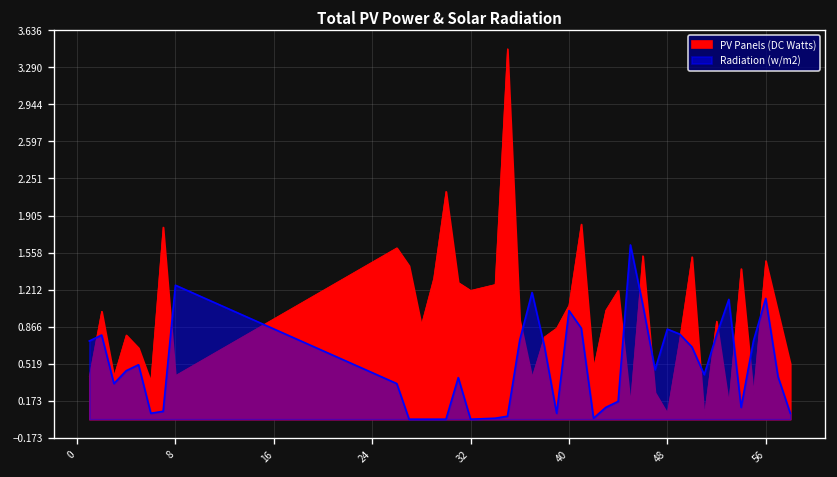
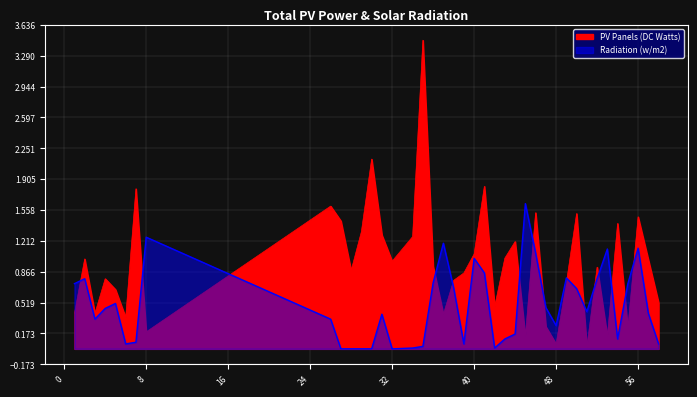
PV Panels (DC Watts), 8: 0.4 -> 0.2
PV Panels (DC Watts), 32: 1.2 -> 1.0
Radiation (w/m2), 48: 0.8 -> 0.3
